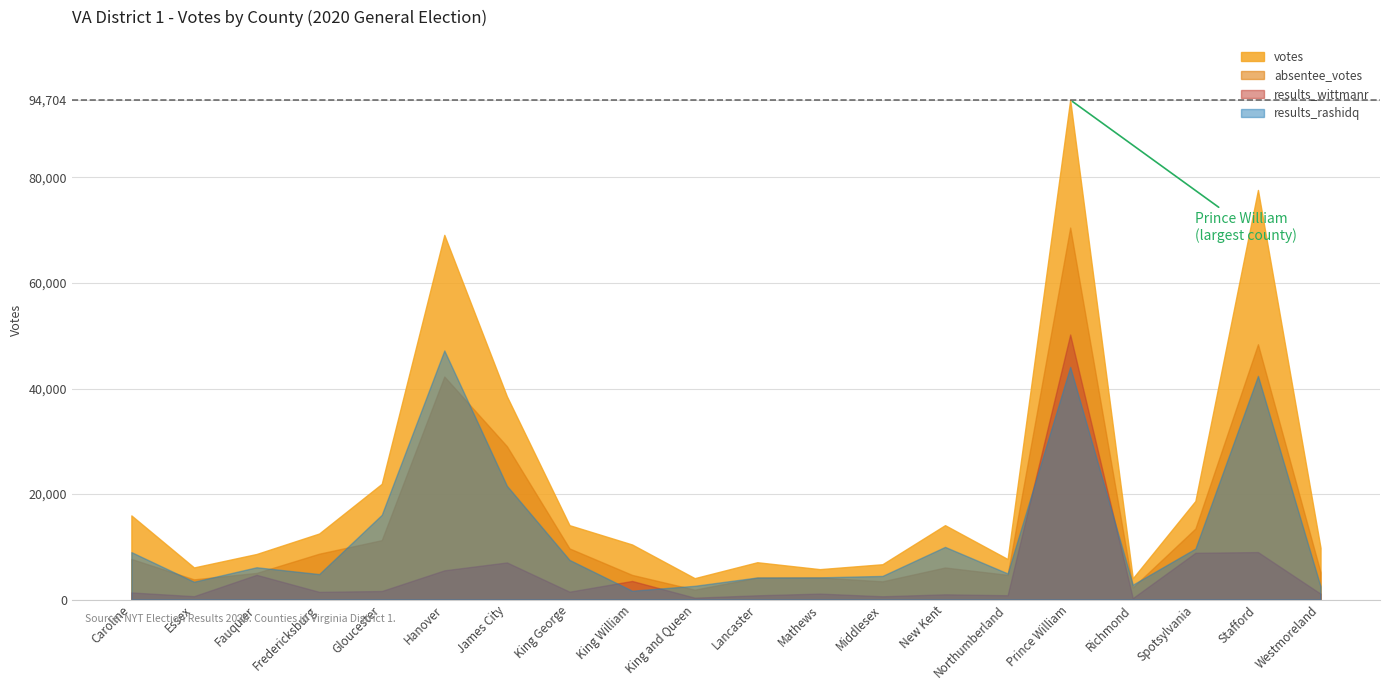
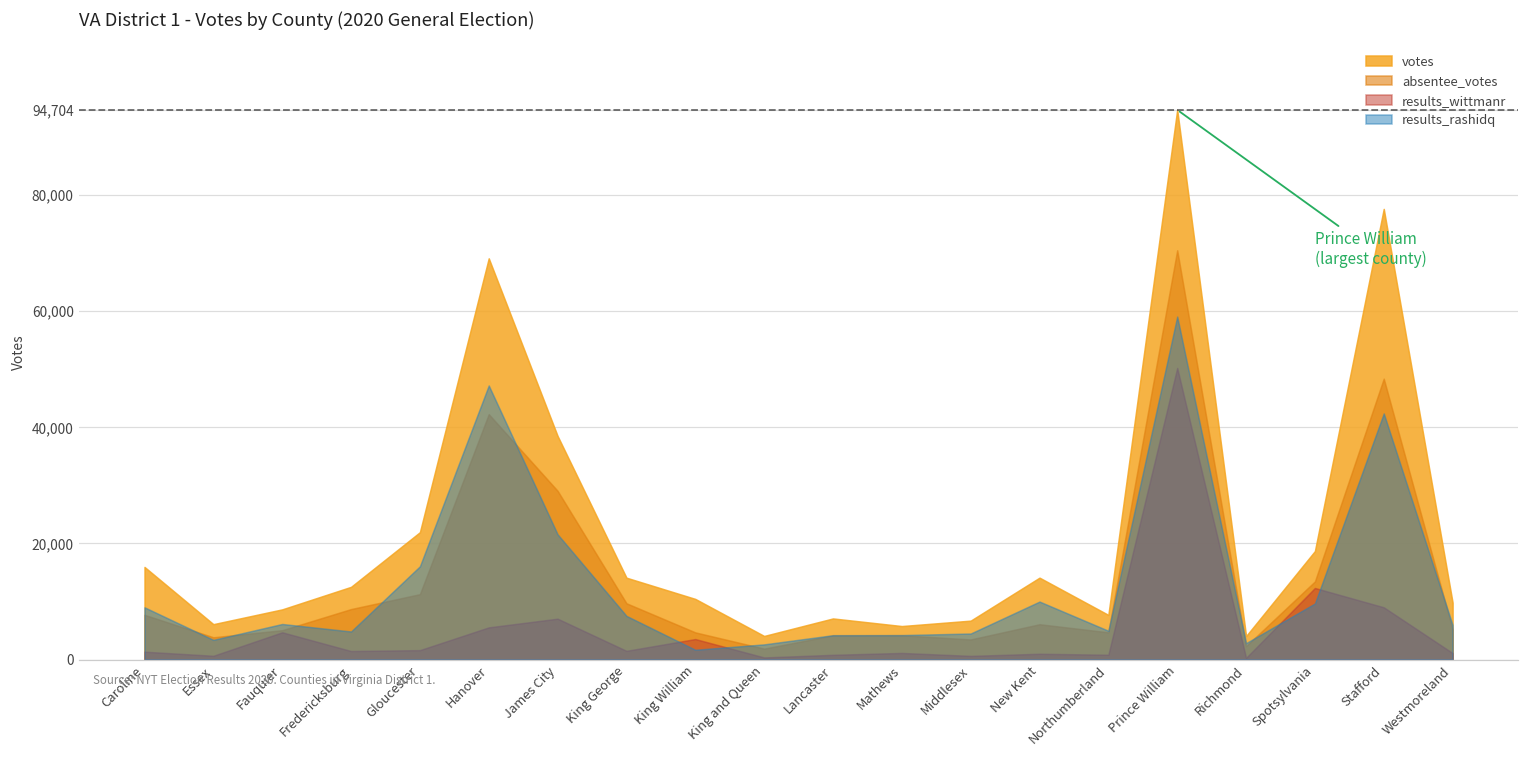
results_rashidq, Prince William: 44,000 -> 59,000
results_wittmanr, Spotsylvania: 9,000 -> 12,000
results_rashidq, Westmoreland: 2,000 -> 6,000
